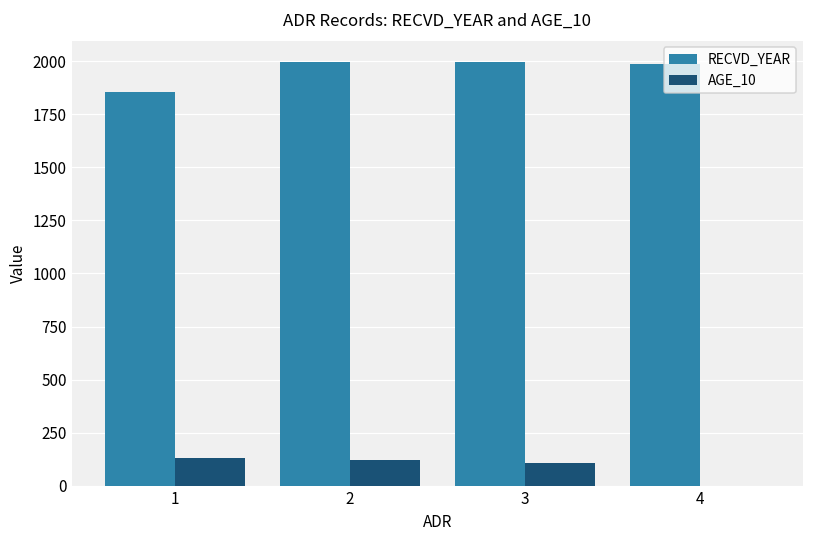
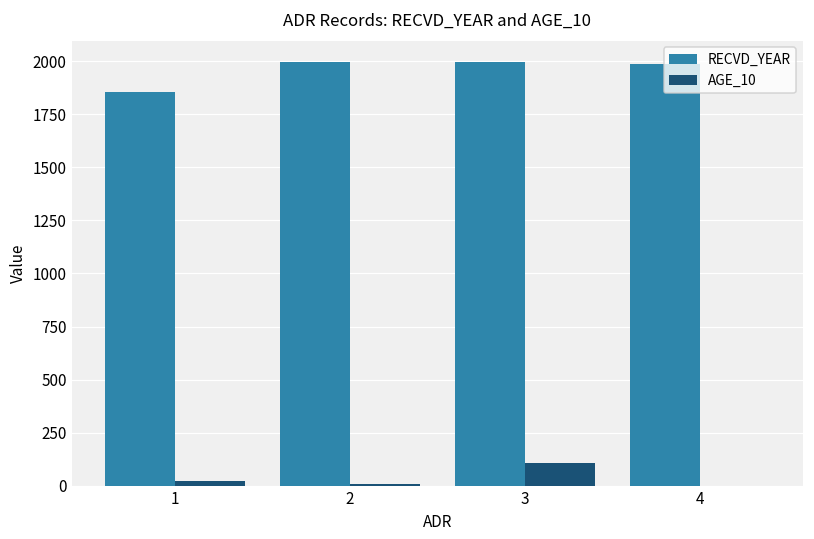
AGE_10, 1: 130 -> 20
AGE_10, 2: 120 -> 10
